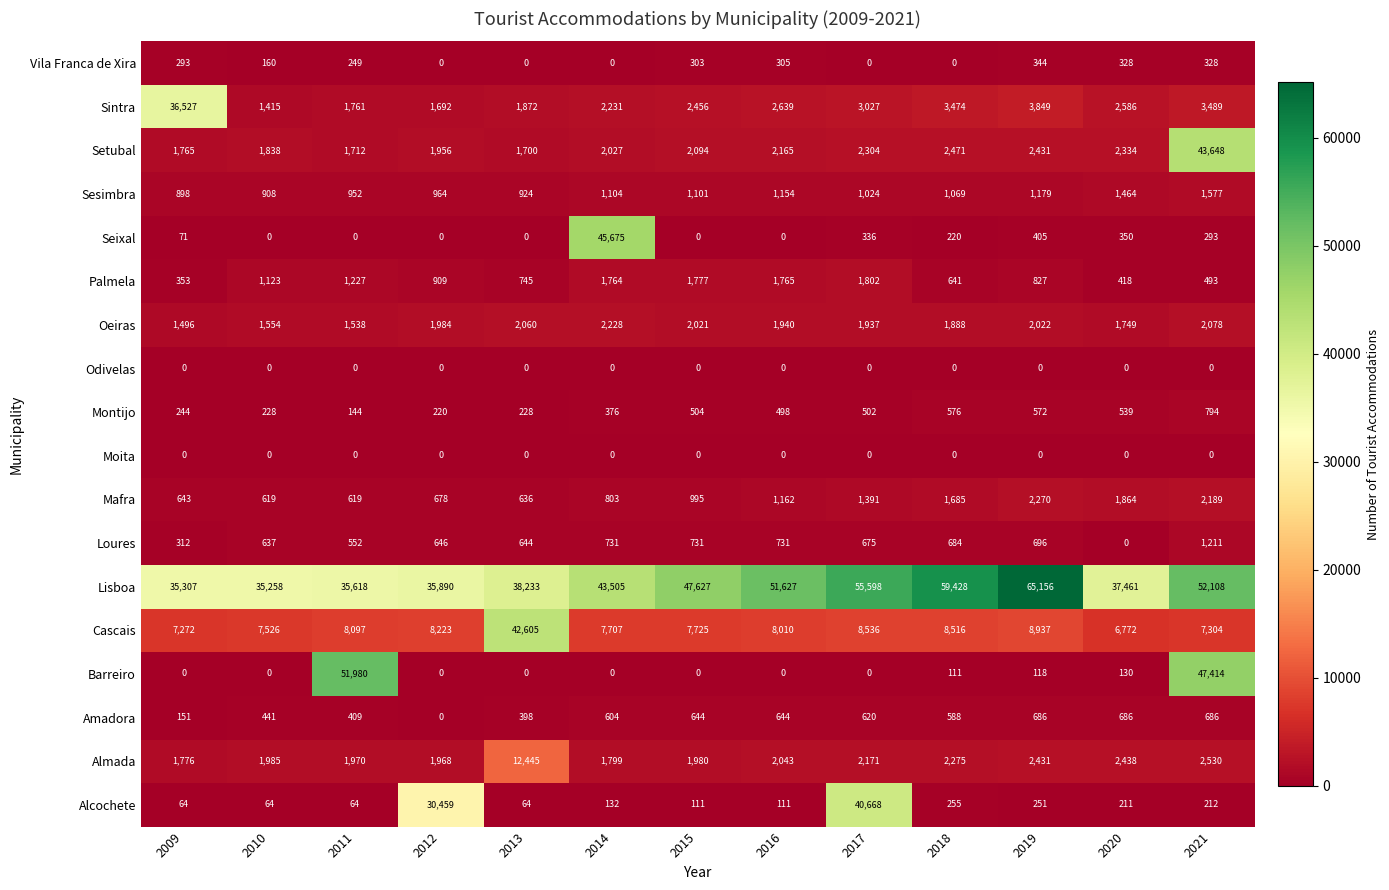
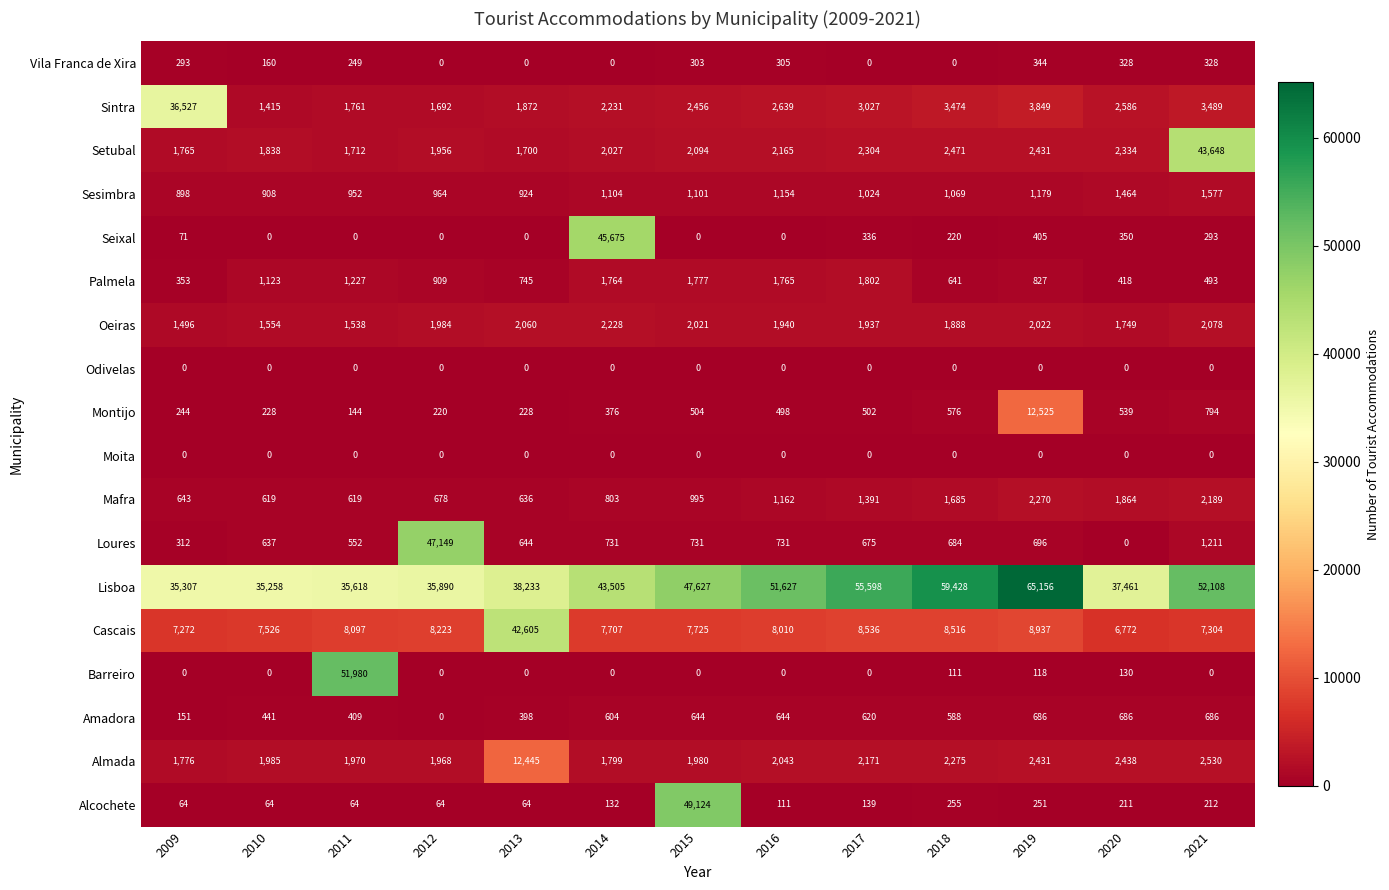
Montijo, 2019: 572 -> 12,525
Loures, 2012: 646 -> 47,149
Barreiro, 2021: 47,414 -> 0
Alcochete, 2012: 30,459 -> 64
Alcochete, 2015: 111 -> 49,124
Alcochete, 2017: 40,668 -> 139
